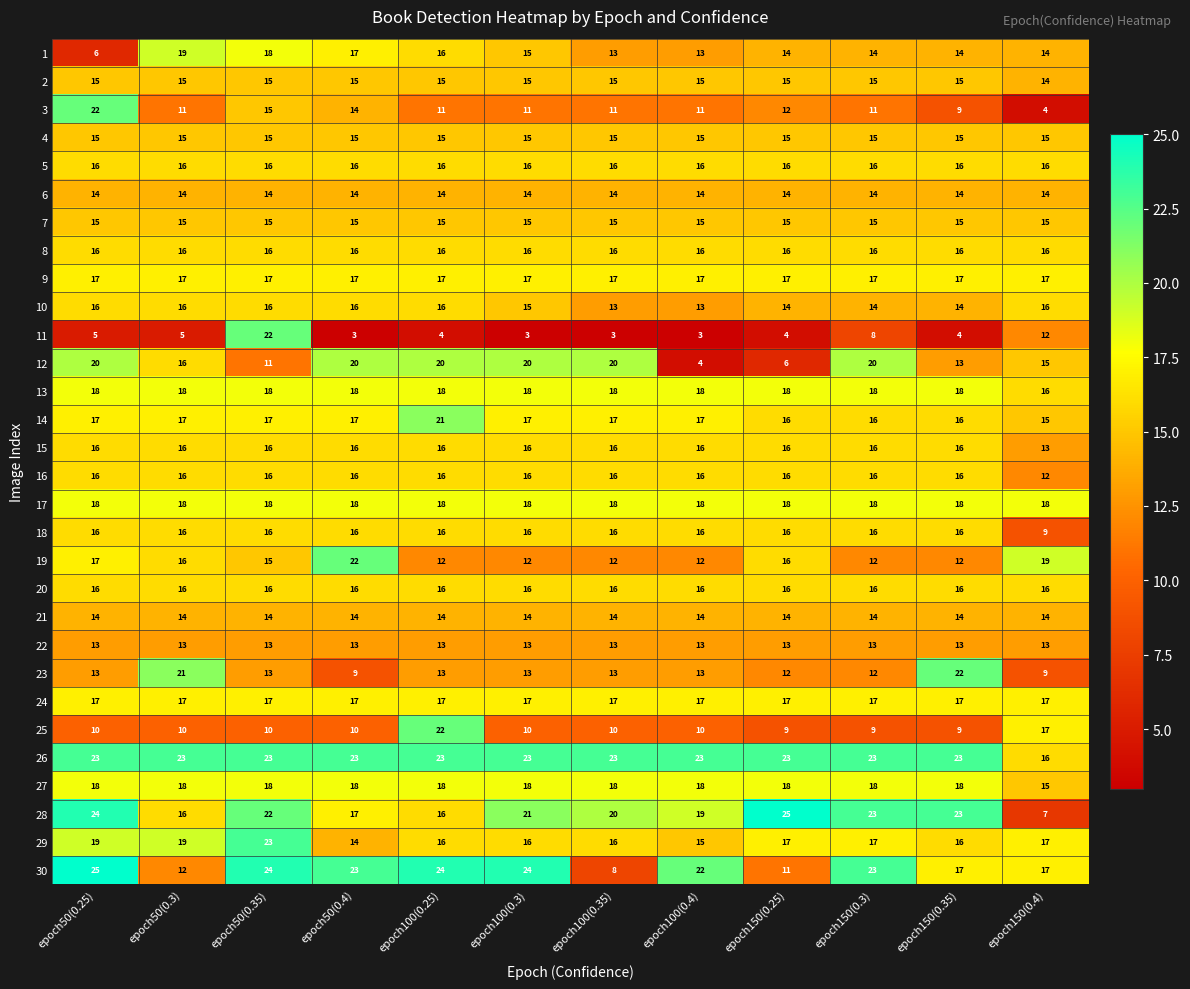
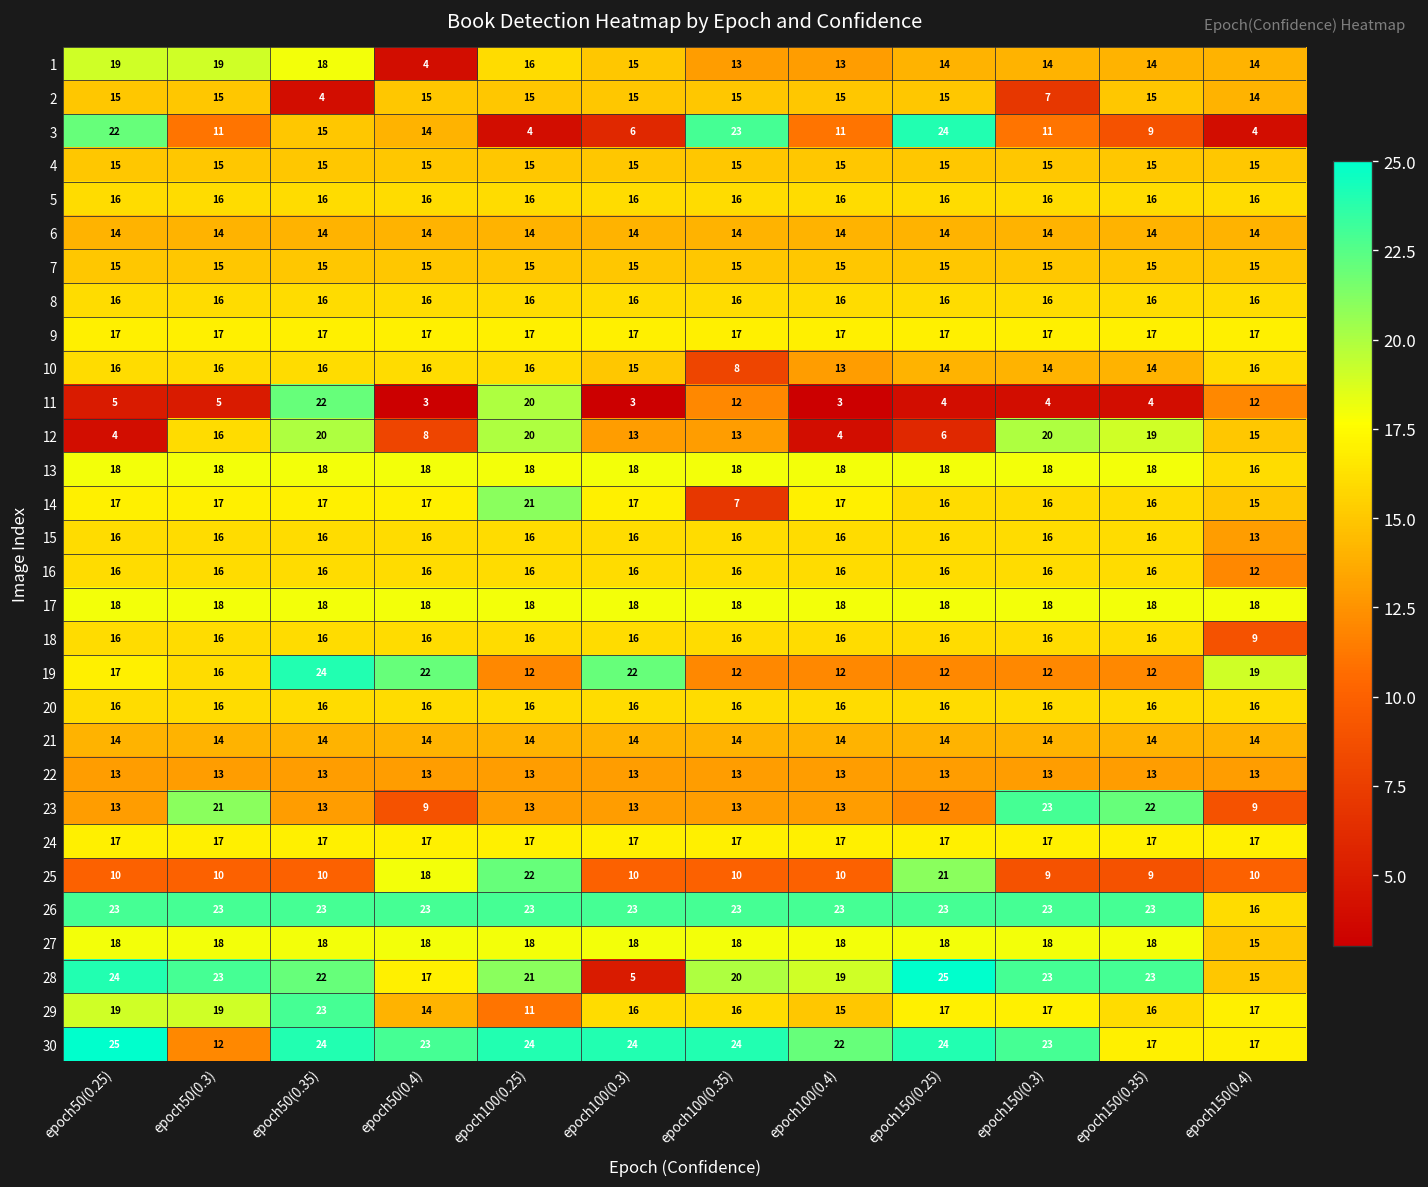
1, epoch50(0.25): 6 -> 19
1, epoch50(0.4): 17 -> 4
2, epoch50(0.35): 15 -> 4
2, epoch150(0.3): 15 -> 7
3, epoch100(0.25): 11 -> 4
3, epoch100(0.3): 11 -> 6
3, epoch100(0.35): 11 -> 23
3, epoch150(0.25): 12 -> 24
10, epoch100(0.35): 13 -> 8
11, epoch100(0.25): 4 -> 20
11, epoch100(0.35): 3 -> 12
11, epoch150(0.3): 8 -> 4
12, epoch50(0.25): 20 -> 4
12, epoch50(0.35): 11 -> 20
12, epoch50(0.4): 20 -> 8
12, epoch100(0.3): 20 -> 13
12, epoch100(0.35): 20 -> 13
12, epoch150(0.35): 13 -> 19
14, epoch100(0.35): 17 -> 7
19, epoch50(0.35): 15 -> 24
19, epoch100(0.3): 12 -> 22
19, epoch150(0.25): 16 -> 12
23, epoch150(0.3): 12 -> 23
25, epoch50(0.4): 10 -> 18
25, epoch150(0.25): 9 -> 21
25, epoch150(0.4): 17 -> 10
28, epoch50(0.3): 16 -> 23
28, epoch100(0.25): 16 -> 21
28, epoch100(0.3): 21 -> 5
28, epoch150(0.4): 7 -> 15
29, epoch100(0.25): 16 -> 11
30, epoch100(0.35): 8 -> 24
30, epoch150(0.25): 11 -> 24
